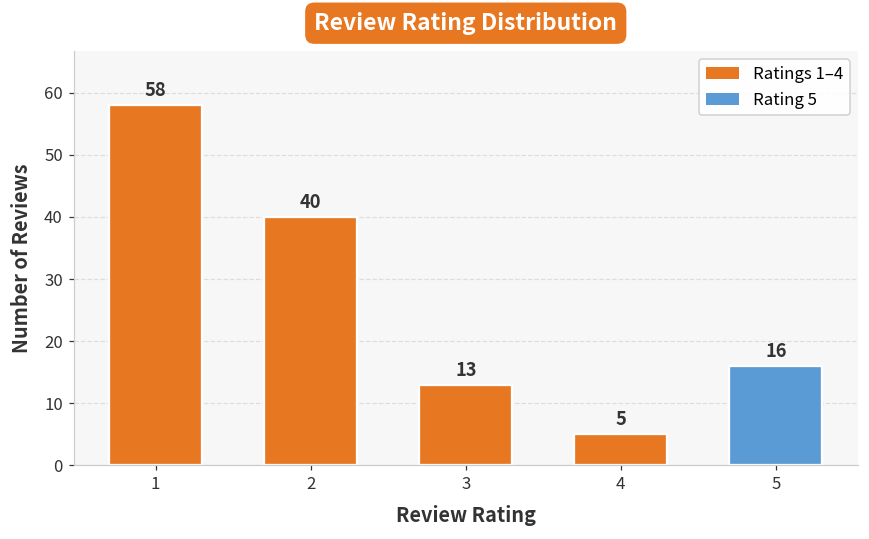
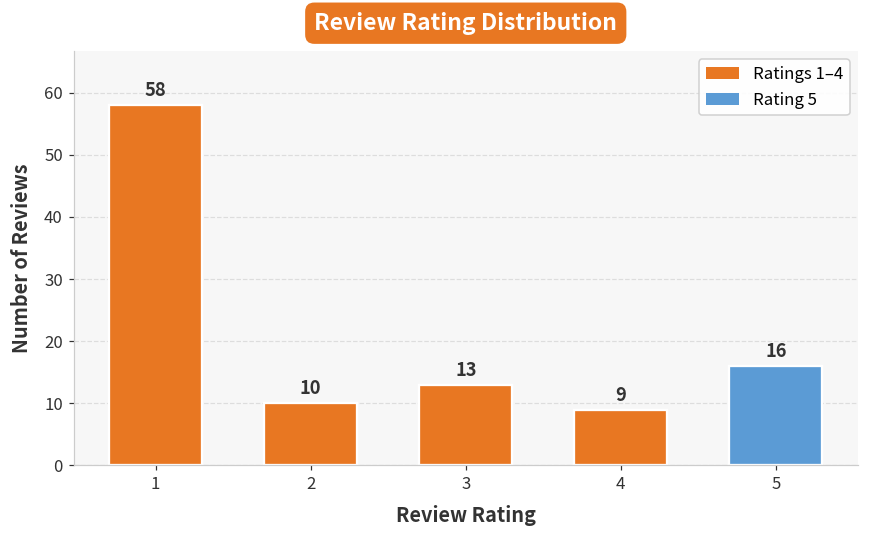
2: 40 -> 10
4: 5 -> 9
